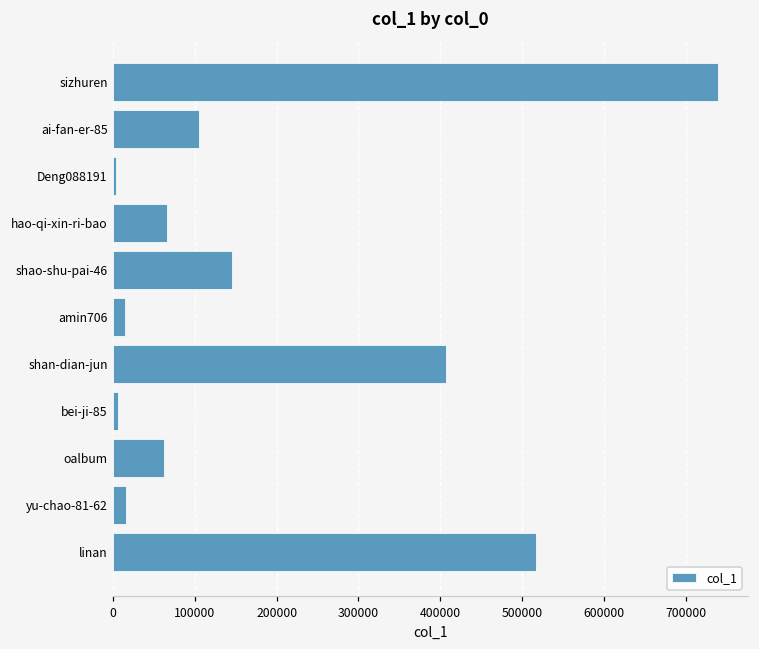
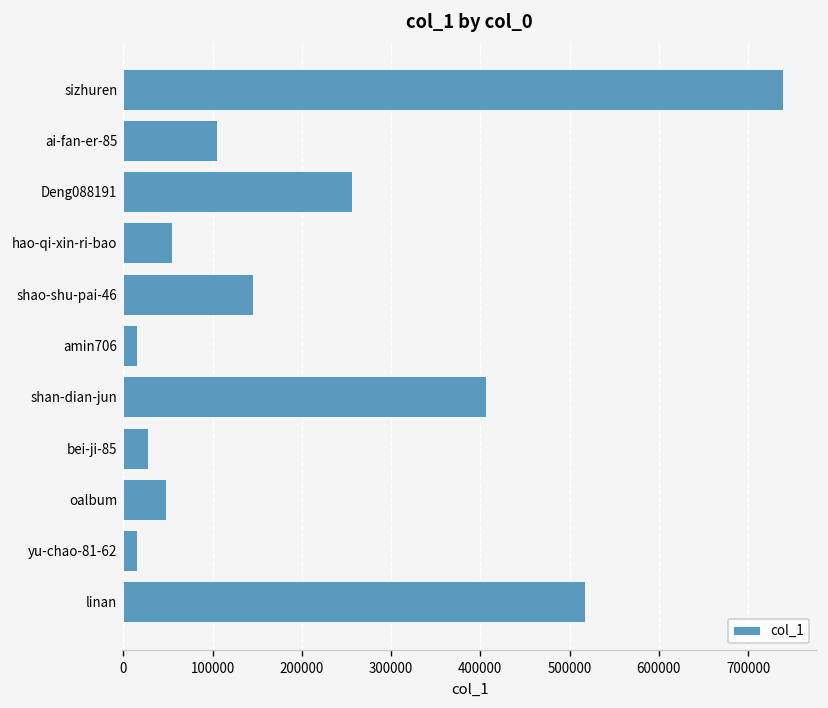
Deng088191: 0 -> 260000
hao-qi-xin-ri-bao: 70000 -> 50000
bei-ji-85: 10000 -> 30000
oalbum: 60000 -> 50000
